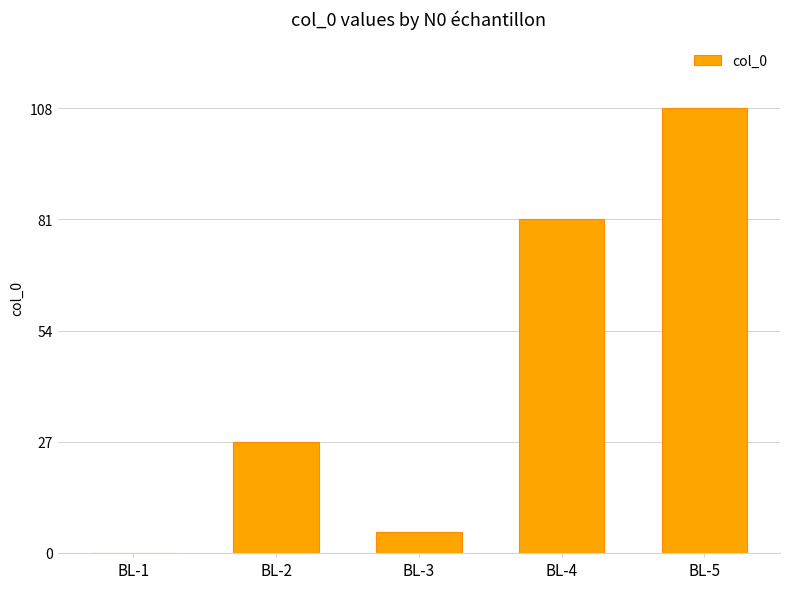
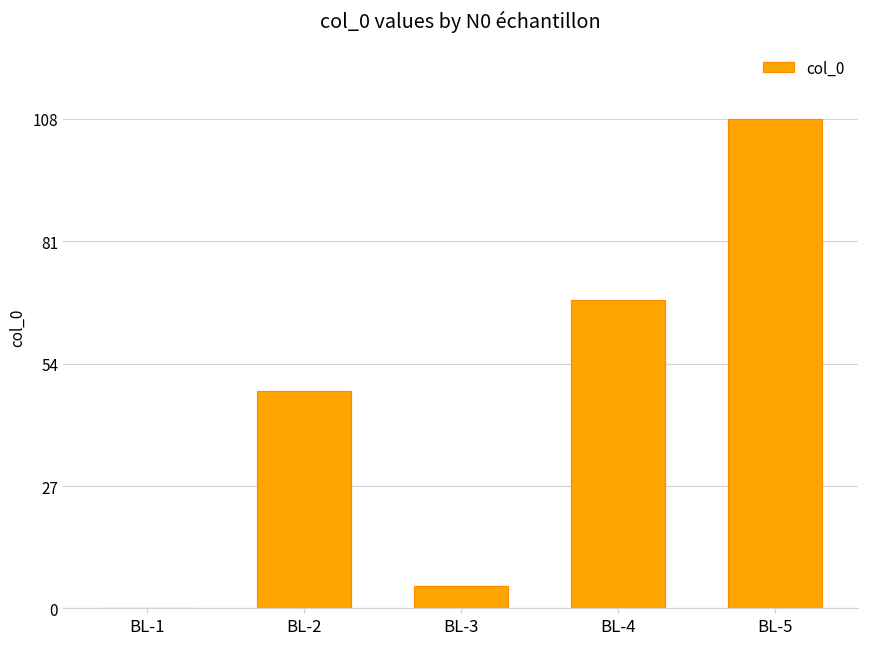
BL-2: 27 -> 48
BL-4: 81 -> 68
